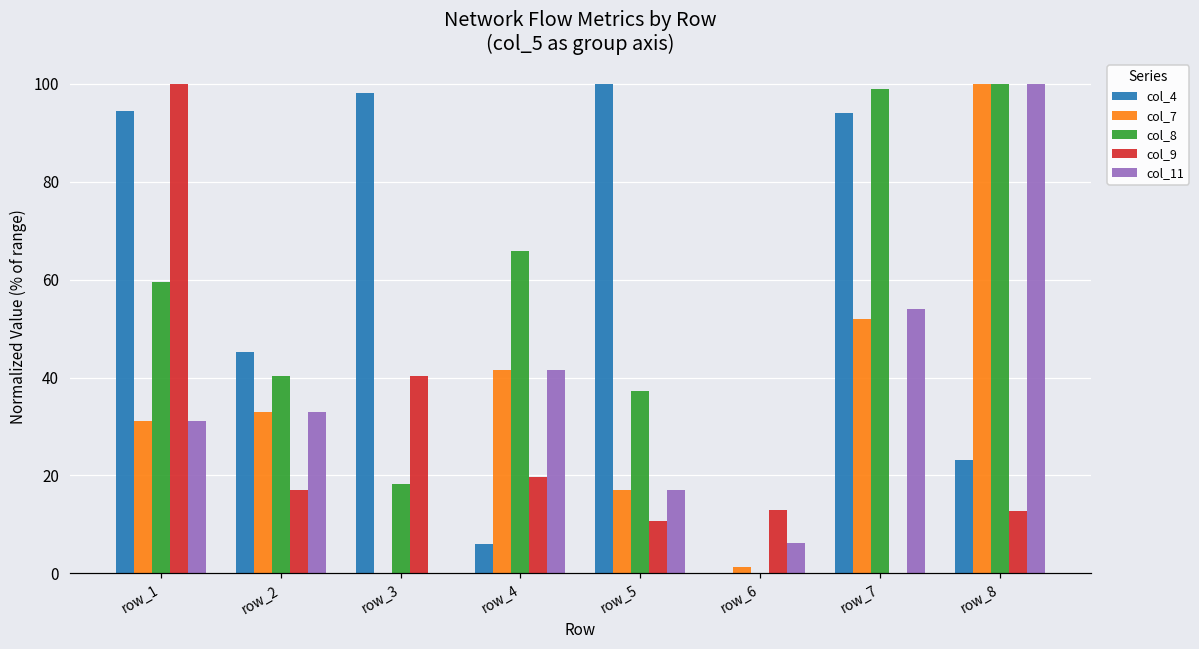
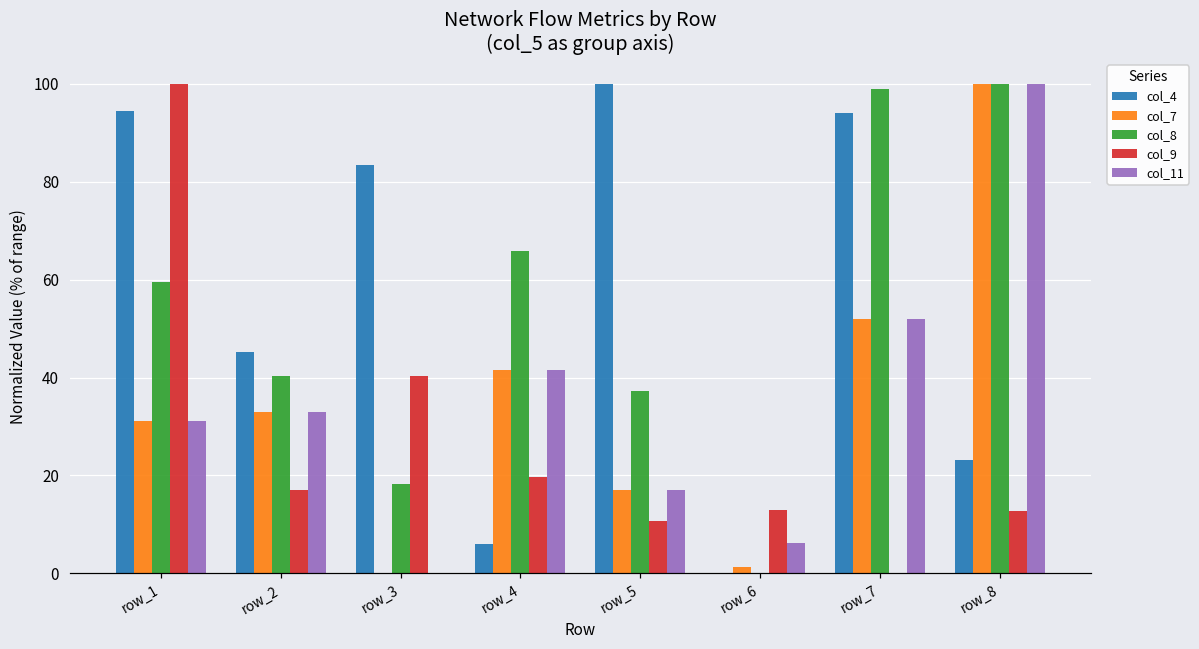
col_4, row_3: 98 -> 84
col_11, row_7: 54 -> 52
